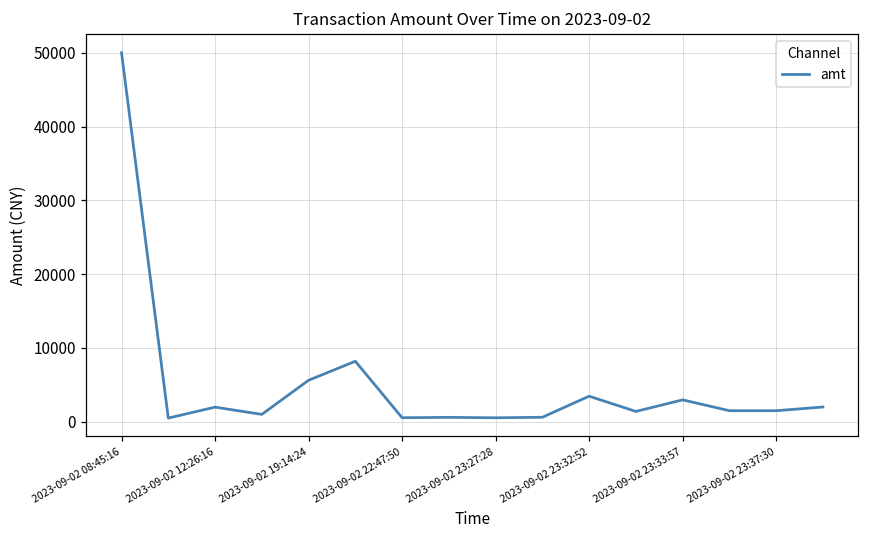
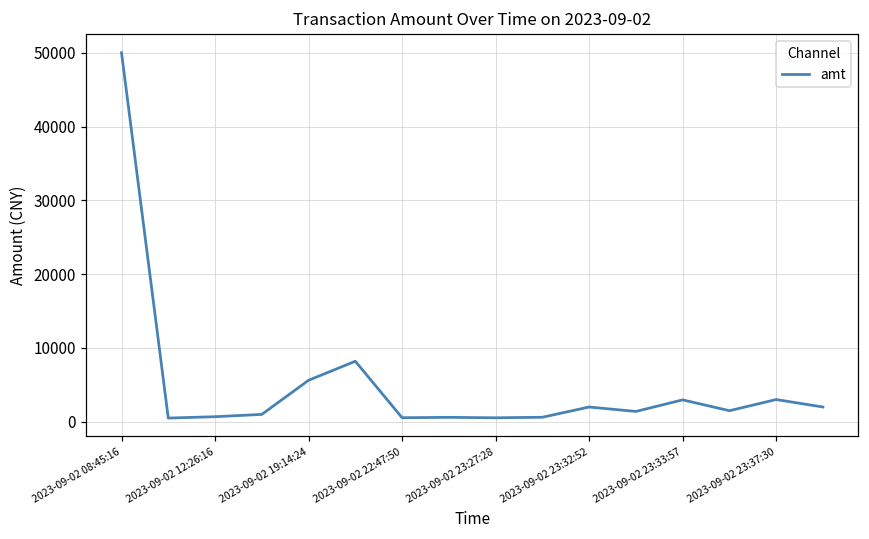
2023-09-02 12:26:16: 2000 -> 1000
2023-09-02 23:32:52: 3000 -> 2000
2023-09-02 23:37:30: 2000 -> 3000
